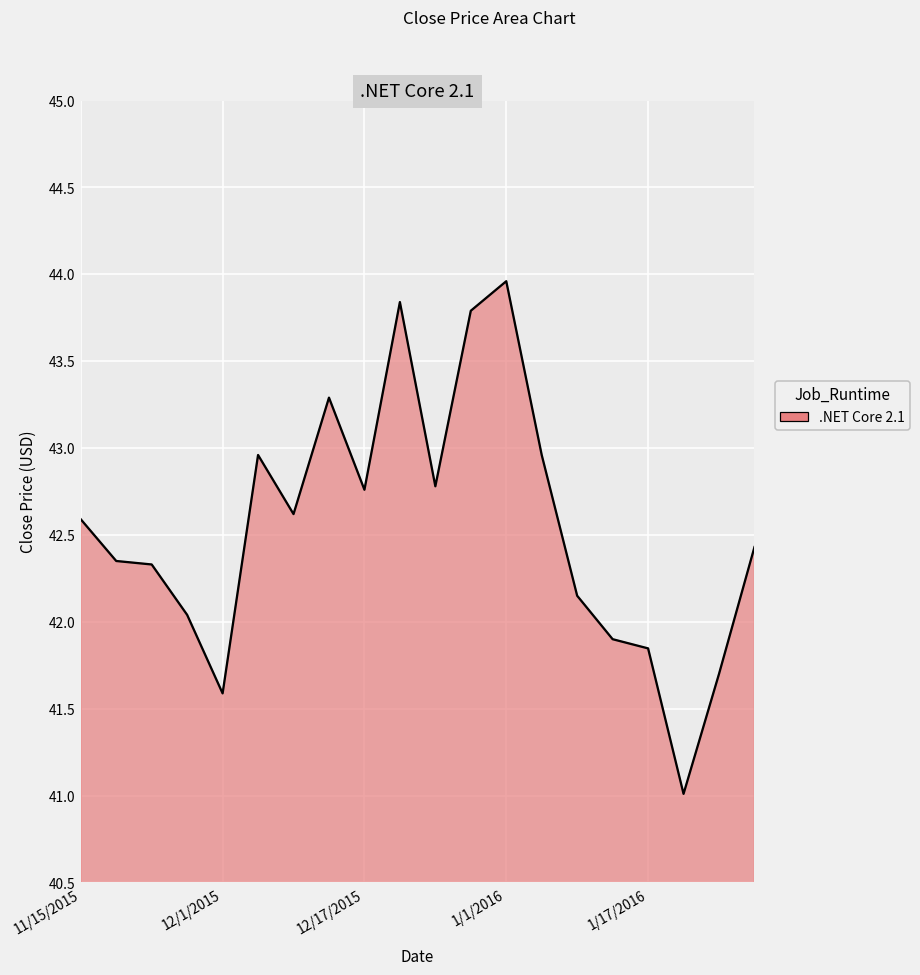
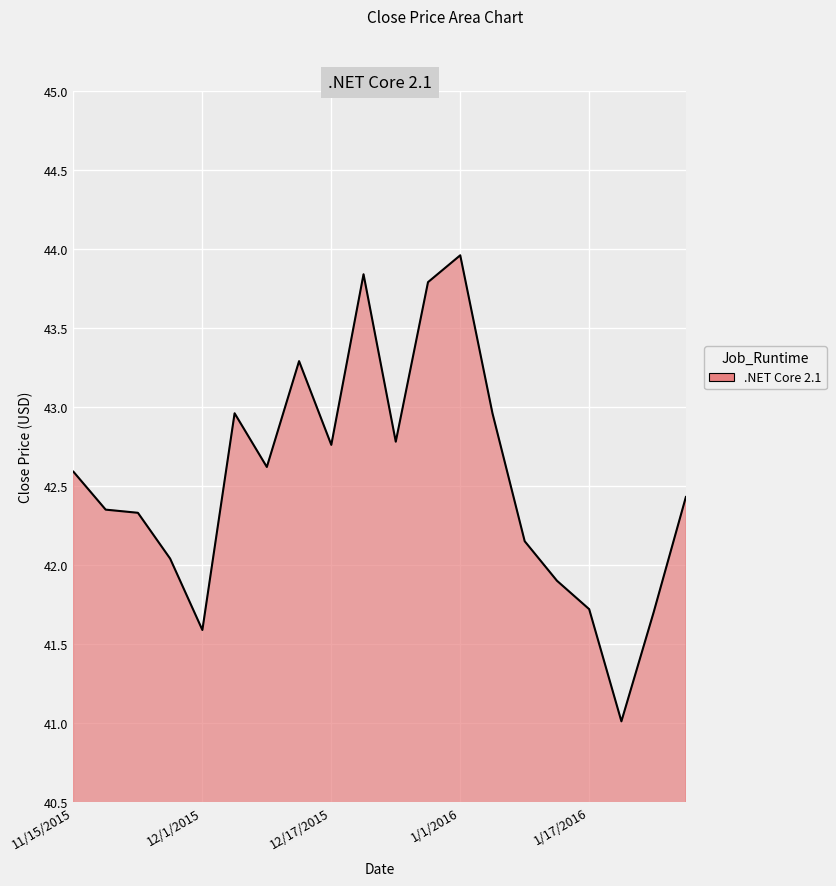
1/17/2016: 41.85 -> 41.72
